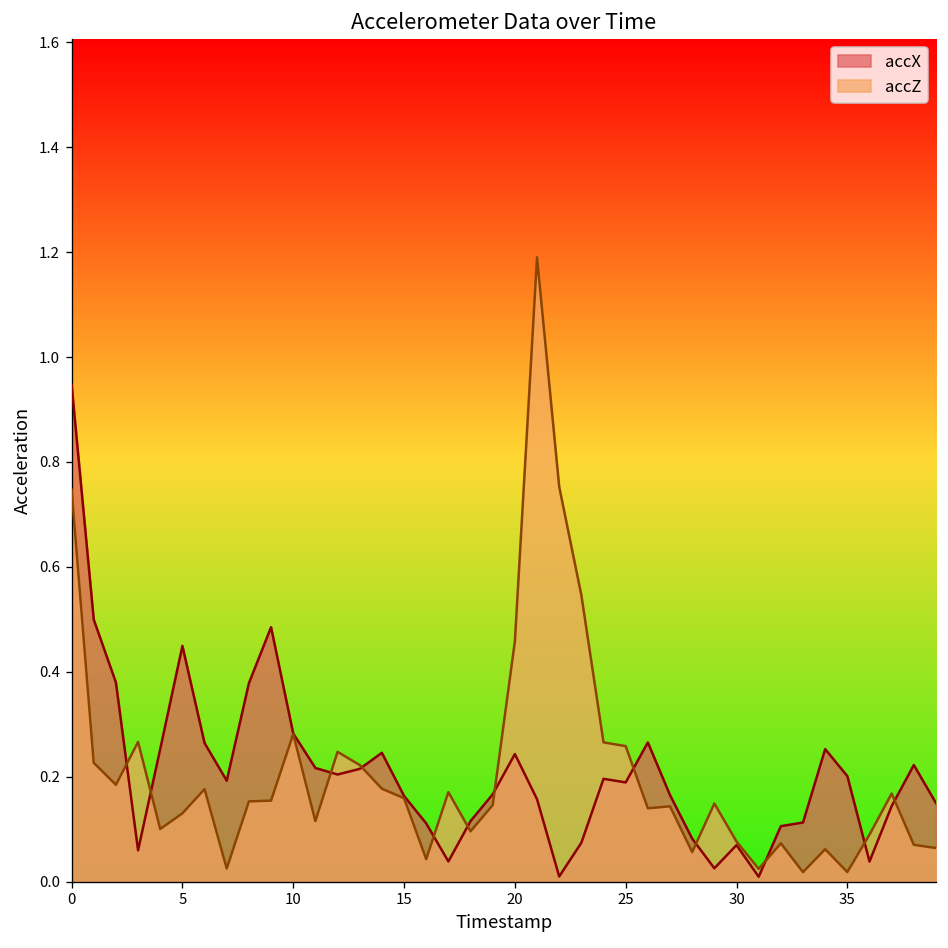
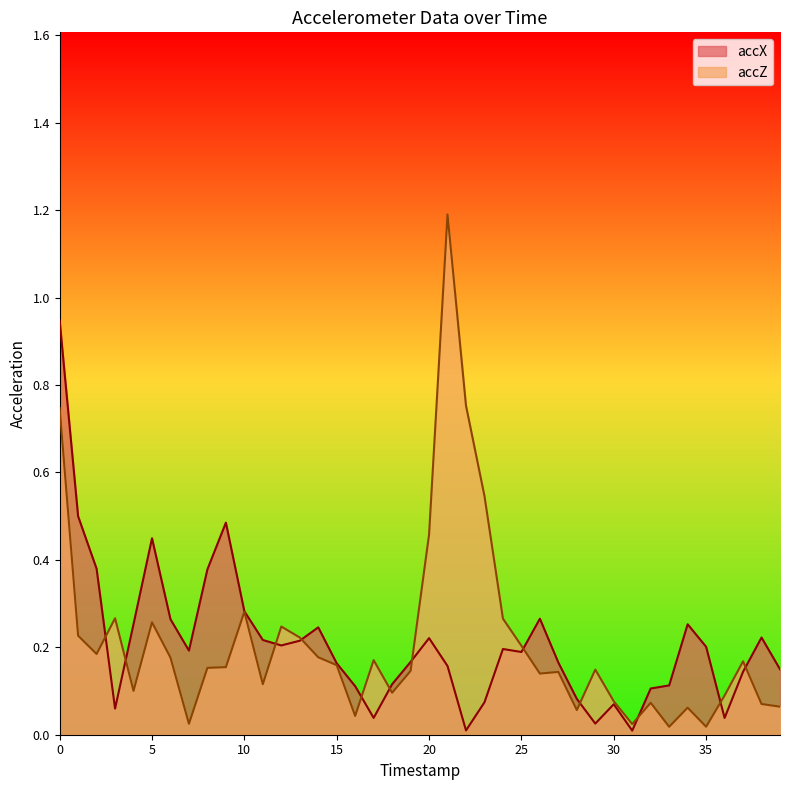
accZ, 5: 0.13 -> 0.26
accX, 20: 0.24 -> 0.22
accZ, 25: 0.26 -> 0.20
